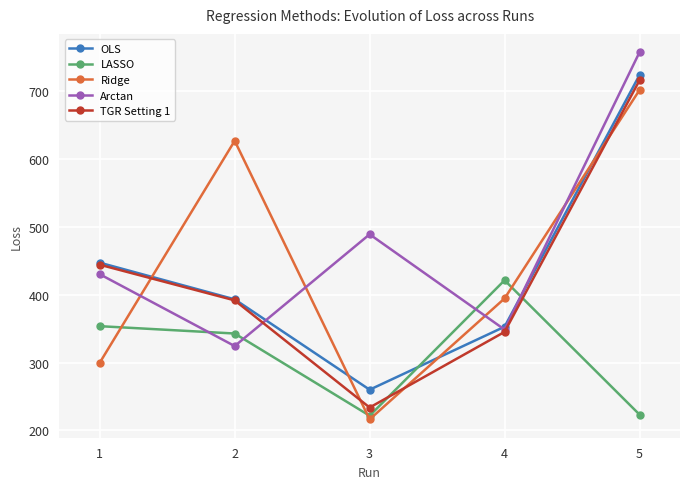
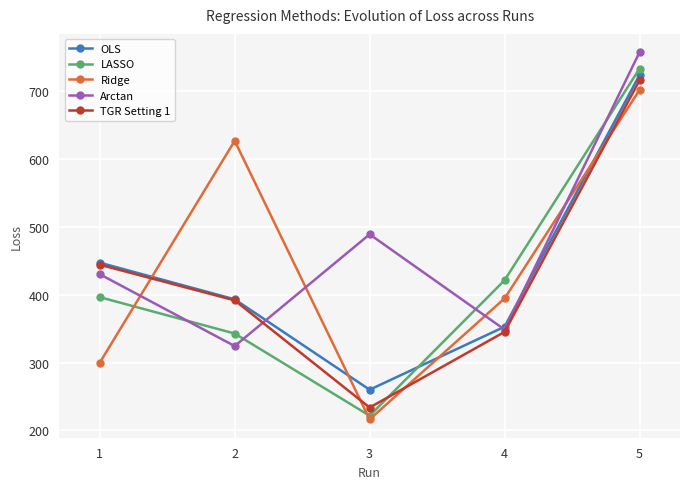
LASSO, 1: 350 -> 400
LASSO, 5: 220 -> 730
